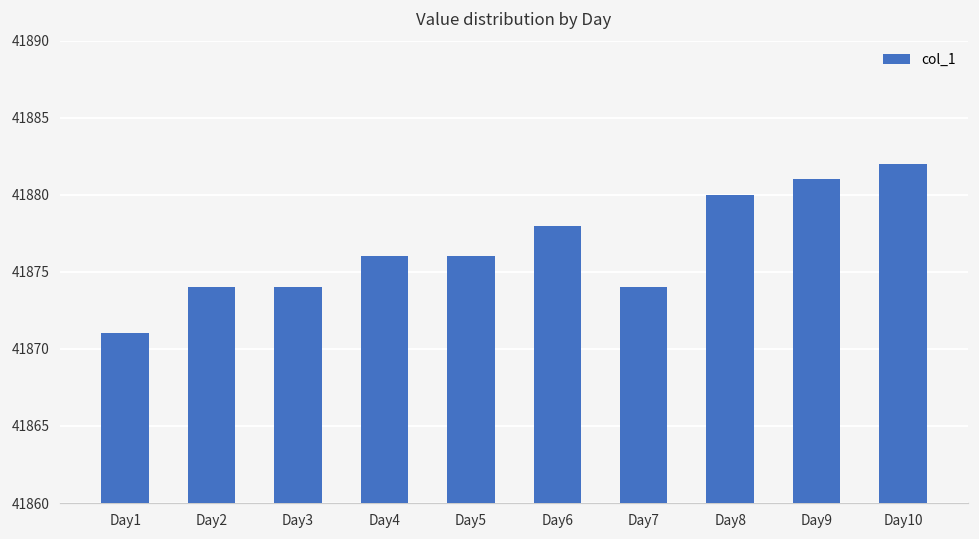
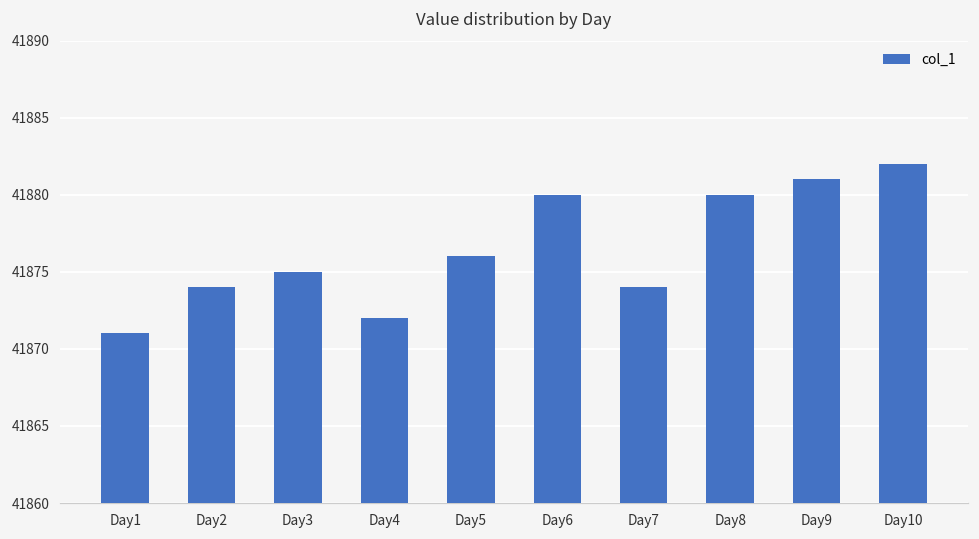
Day3: 41874 -> 41875
Day4: 41876 -> 41872
Day6: 41878 -> 41880
